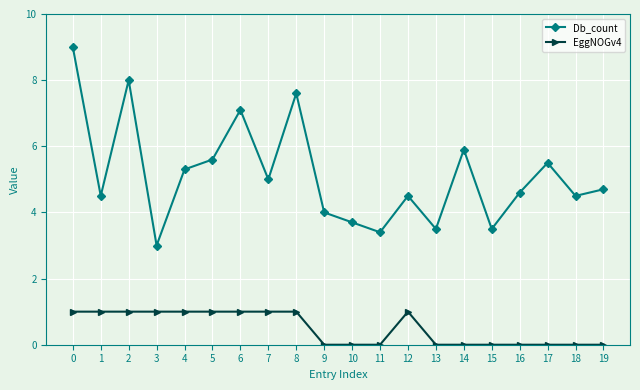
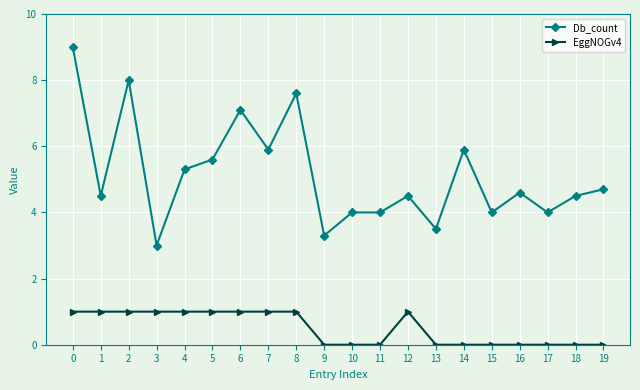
Db_count, 7: 5.0 -> 5.9
Db_count, 9: 4.0 -> 3.3
Db_count, 10: 3.7 -> 4.0
Db_count, 11: 3.4 -> 4.0
Db_count, 15: 3.5 -> 4.0
Db_count, 17: 5.5 -> 4.0
